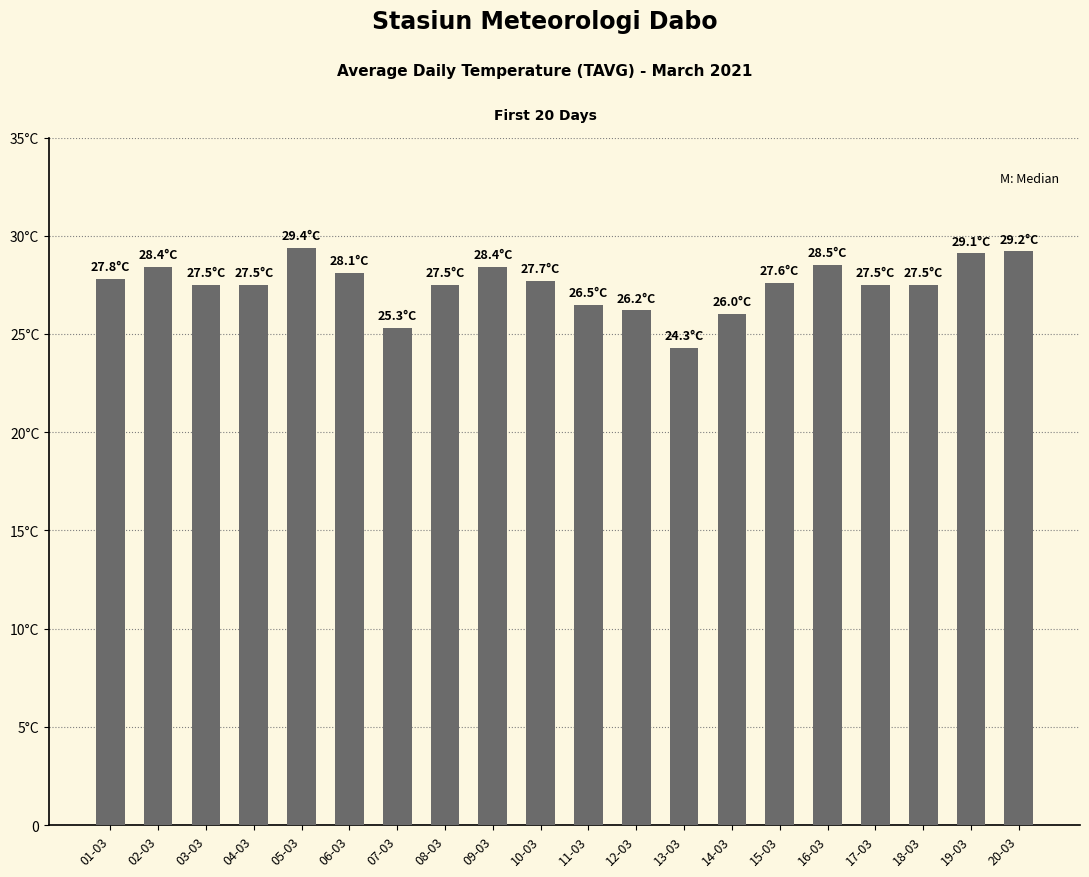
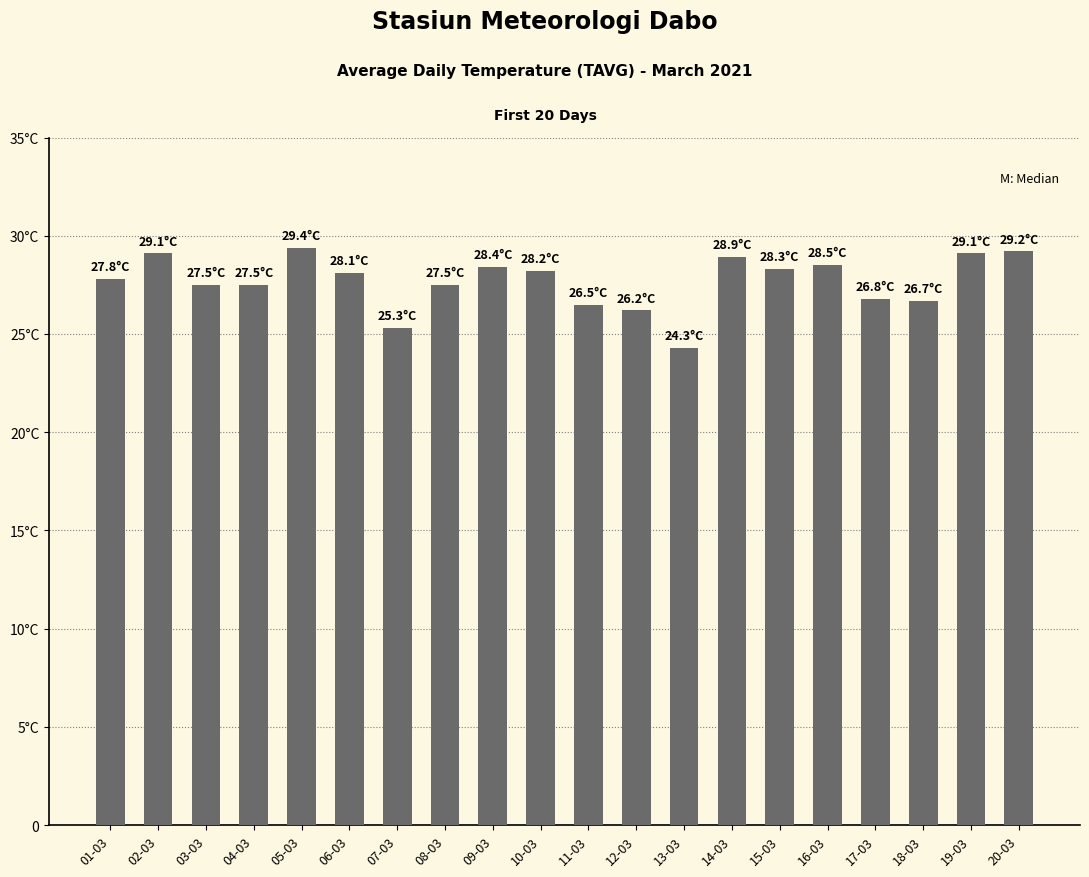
02-03: 28.4°C -> 29.1°C
10-03: 27.7°C -> 28.2°C
14-03: 26.0°C -> 28.9°C
15-03: 27.6°C -> 28.3°C
17-03: 27.5°C -> 26.8°C
18-03: 27.5°C -> 26.7°C
